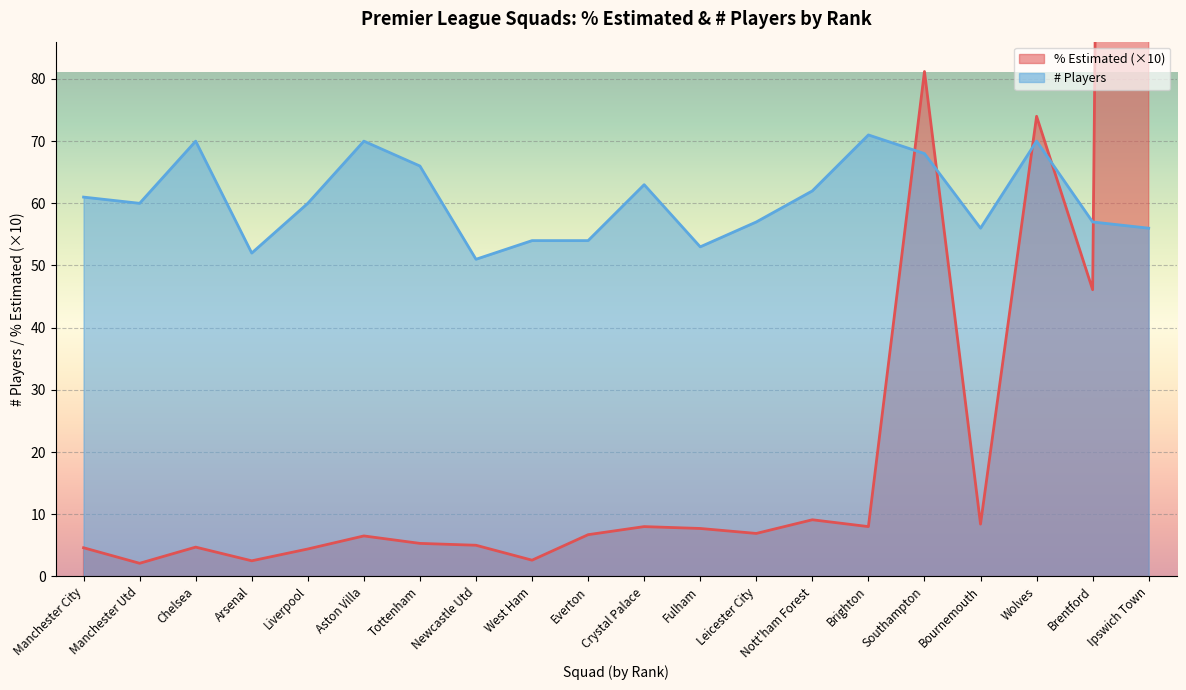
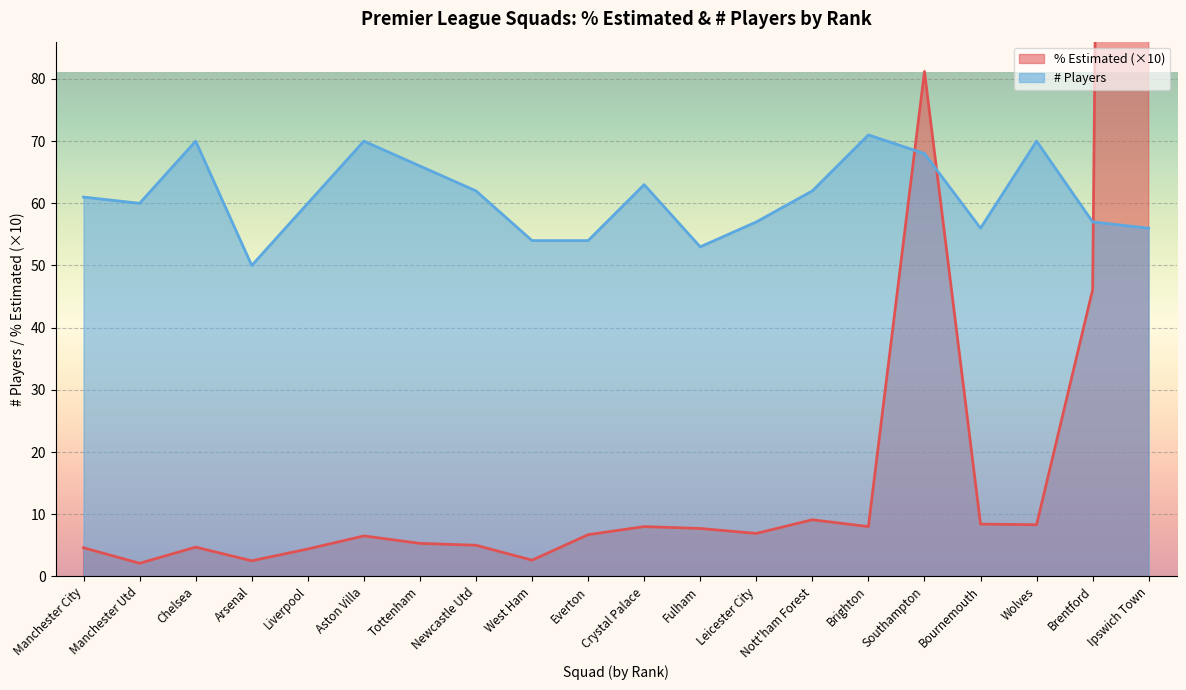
# Players, Arsenal: 52 -> 50
# Players, Newcastle Utd: 51 -> 62
% Estimated (×10), Wolves: 74 -> 8
